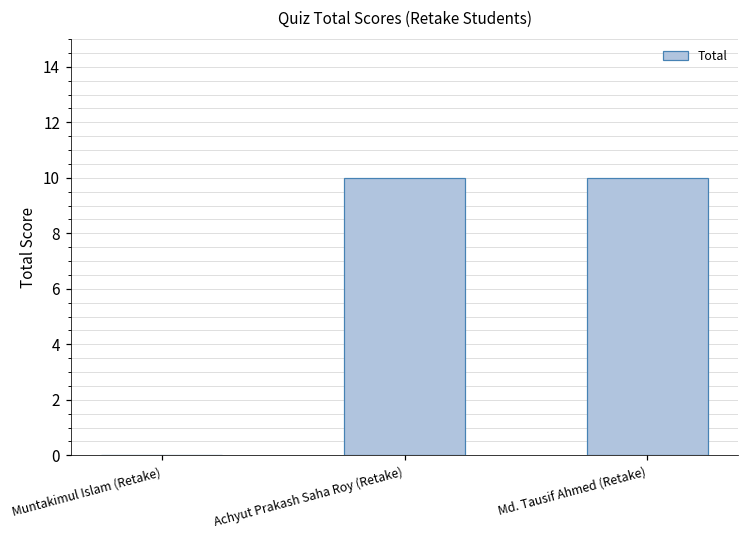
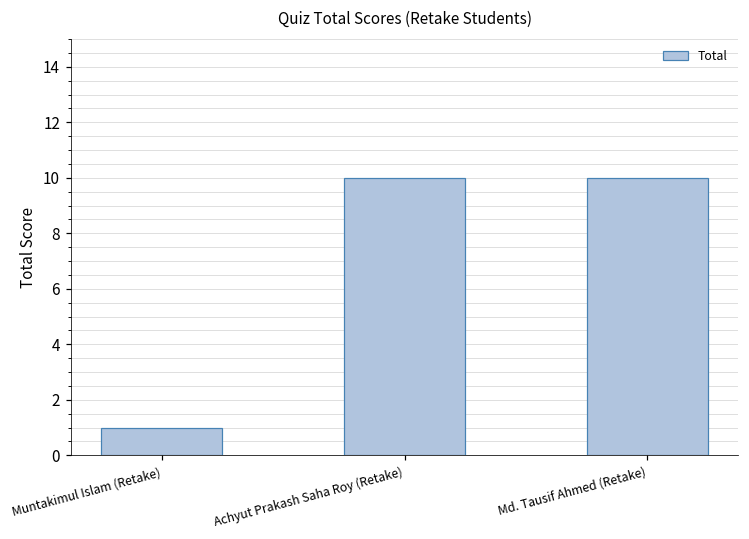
Muntakimul Islam (Retake): 0 -> 1
